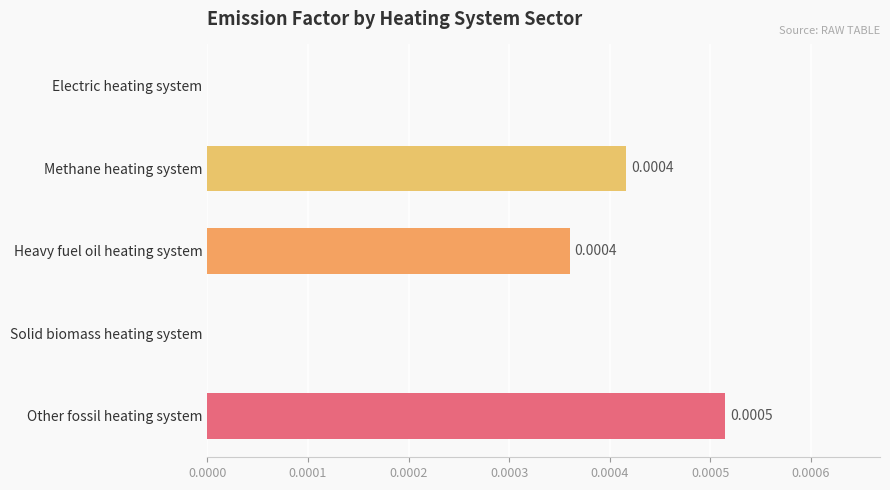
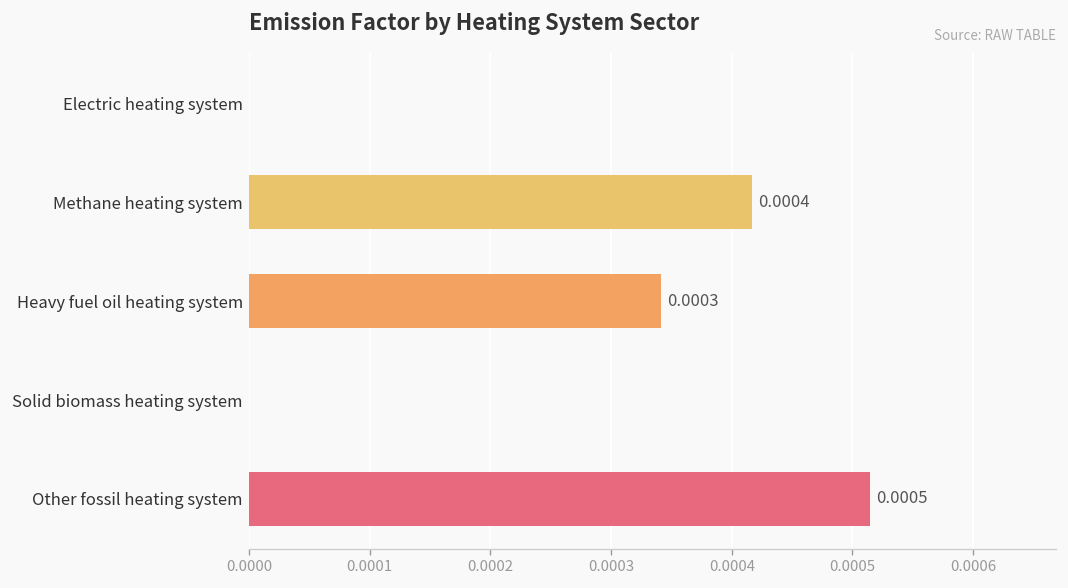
Heavy fuel oil heating system: 0.0004 -> 0.0003
